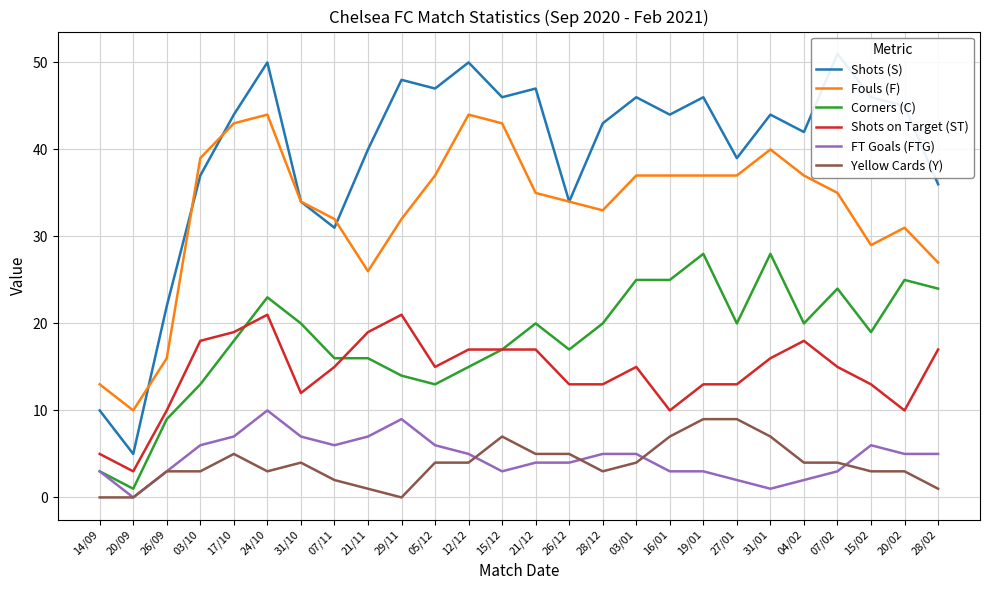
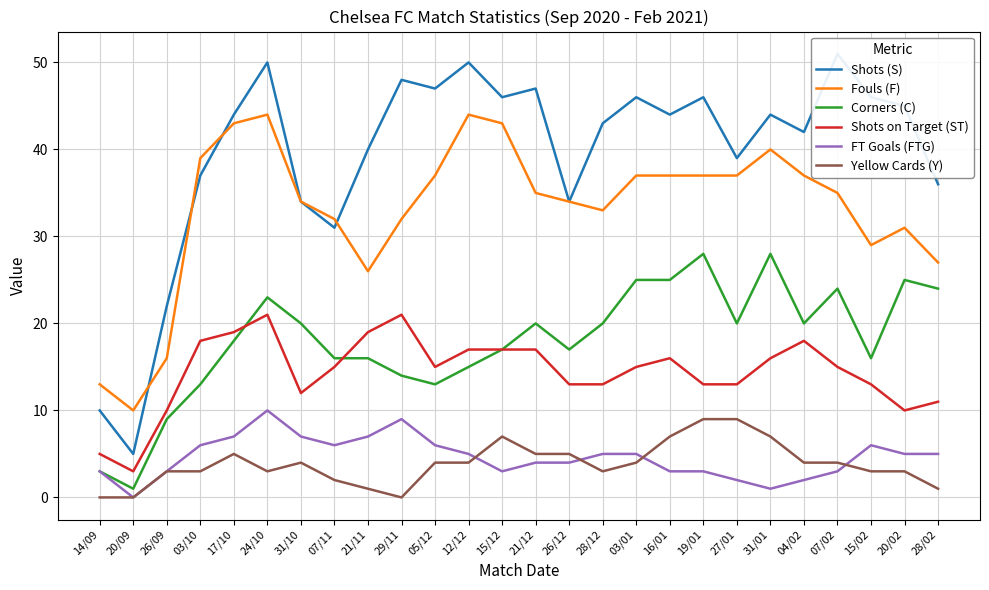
Shots on Target (ST), 16/01: 10 -> 16
Corners (C), 15/02: 19 -> 16
Shots on Target (ST), 28/02: 17 -> 11
